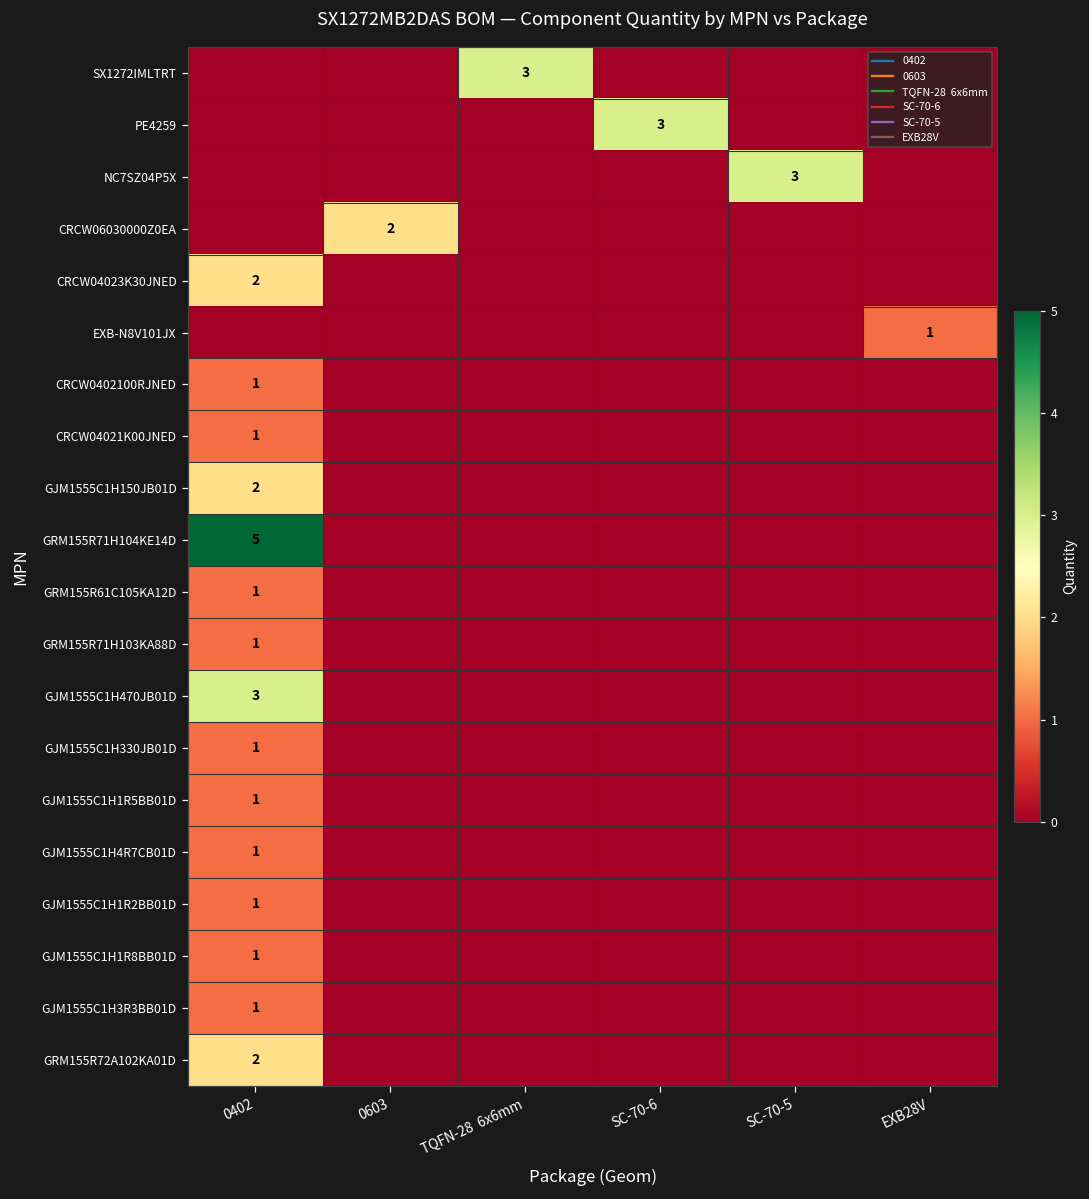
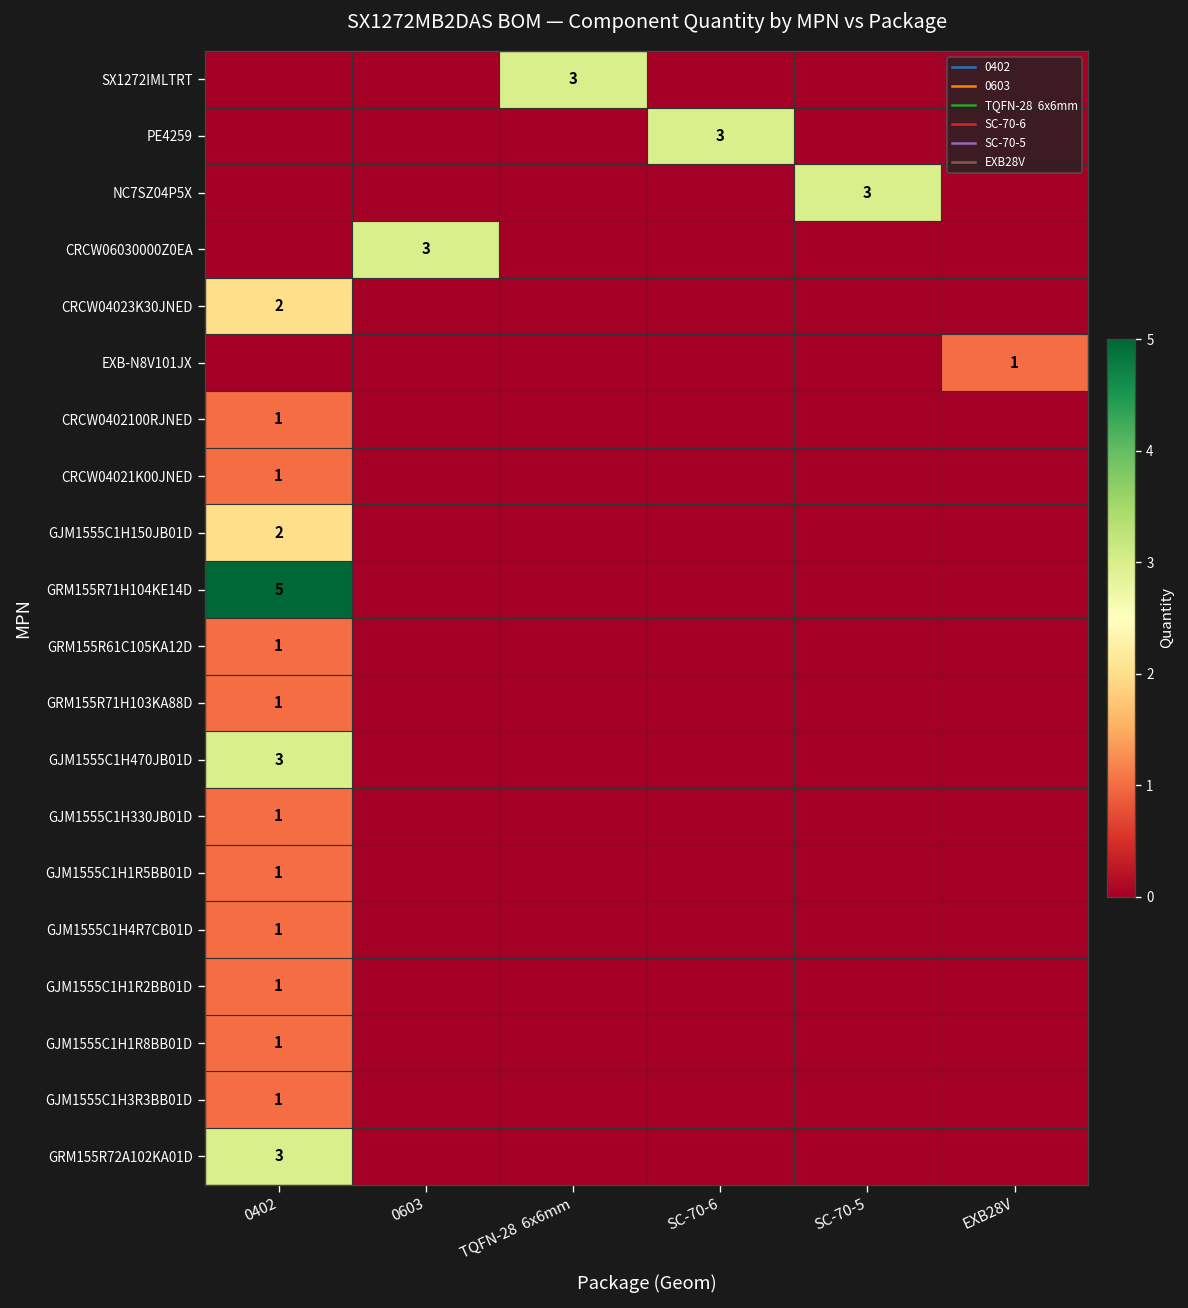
CRCW06030000Z0EA, 0603: 2 -> 3
GRM155R72A102KA01D, 0402: 2 -> 3
